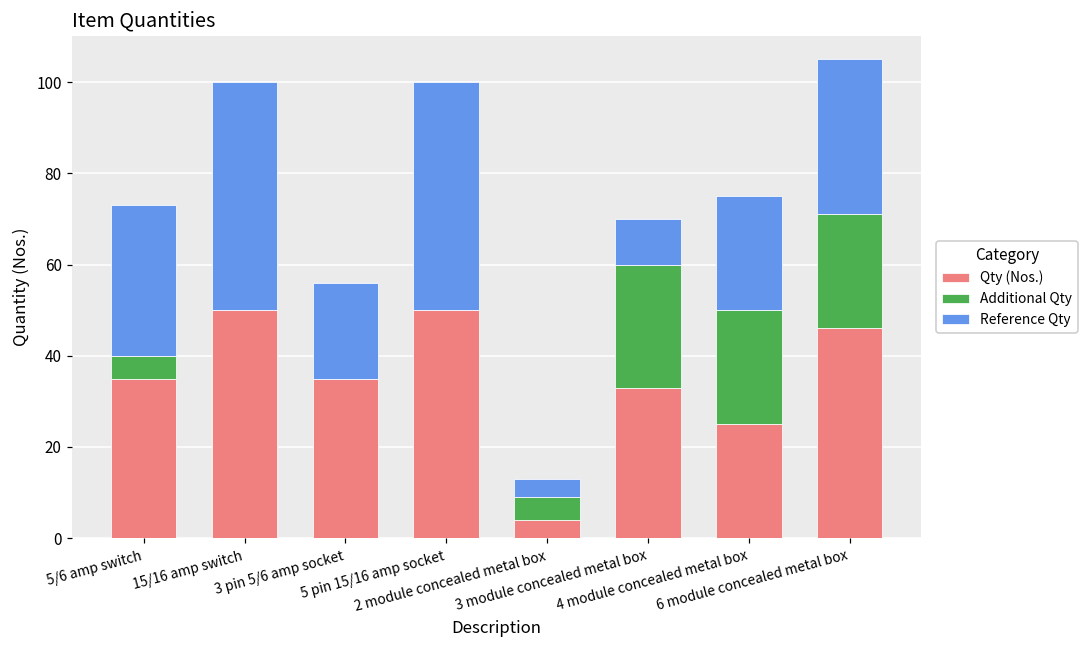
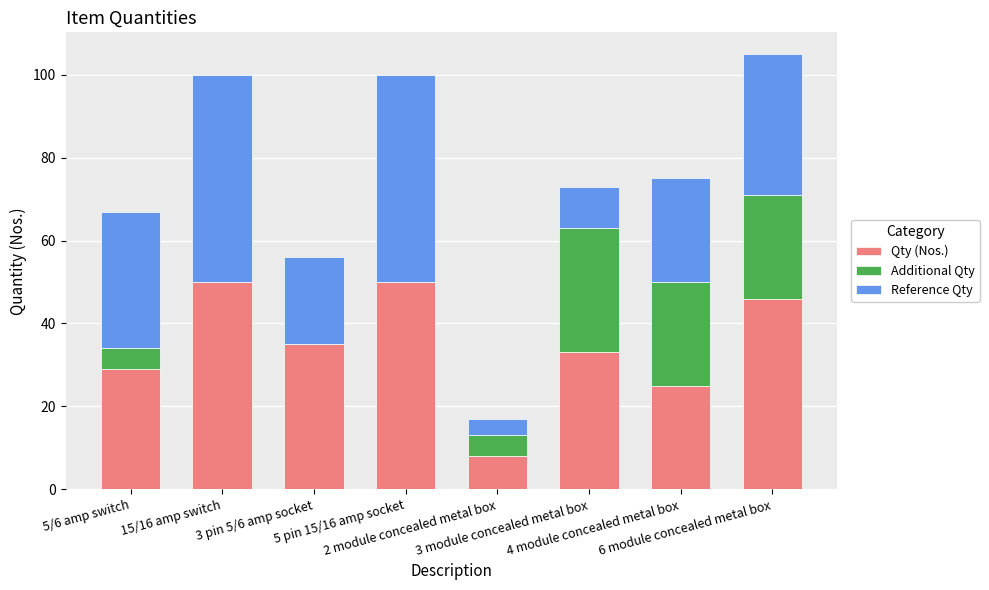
Qty (Nos.), 5/6 amp switch: 35 -> 29
Qty (Nos.), 2 module concealed metal box: 4 -> 8
Additional Qty, 3 module concealed metal box: 27 -> 30
